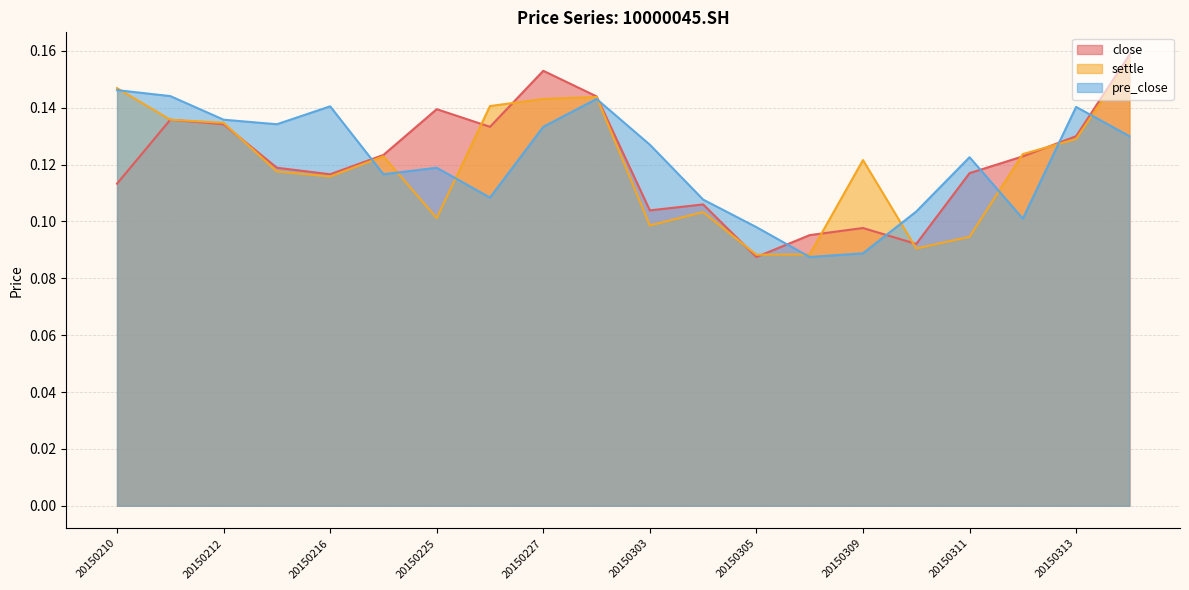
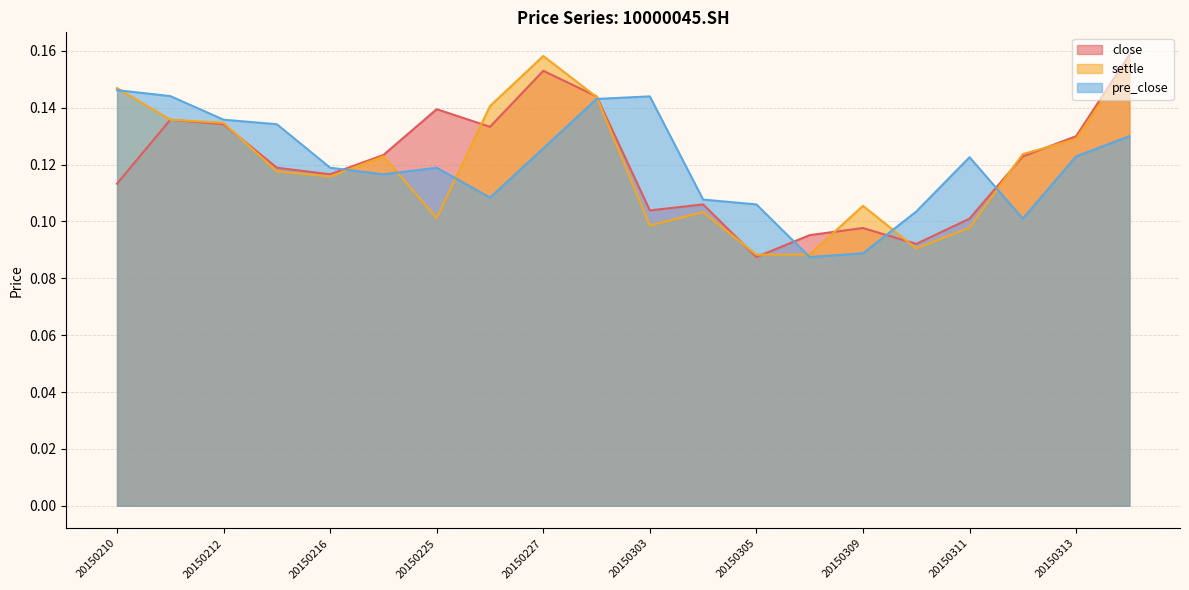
pre_close, 20150216: 0.141 -> 0.119
settle, 20150227: 0.143 -> 0.158
pre_close, 20150227: 0.133 -> 0.126
pre_close, 20150303: 0.127 -> 0.144
pre_close, 20150305: 0.098 -> 0.106
settle, 20150309: 0.122 -> 0.106
close, 20150311: 0.117 -> 0.101
settle, 20150311: 0.095 -> 0.098
pre_close, 20150313: 0.140 -> 0.123
